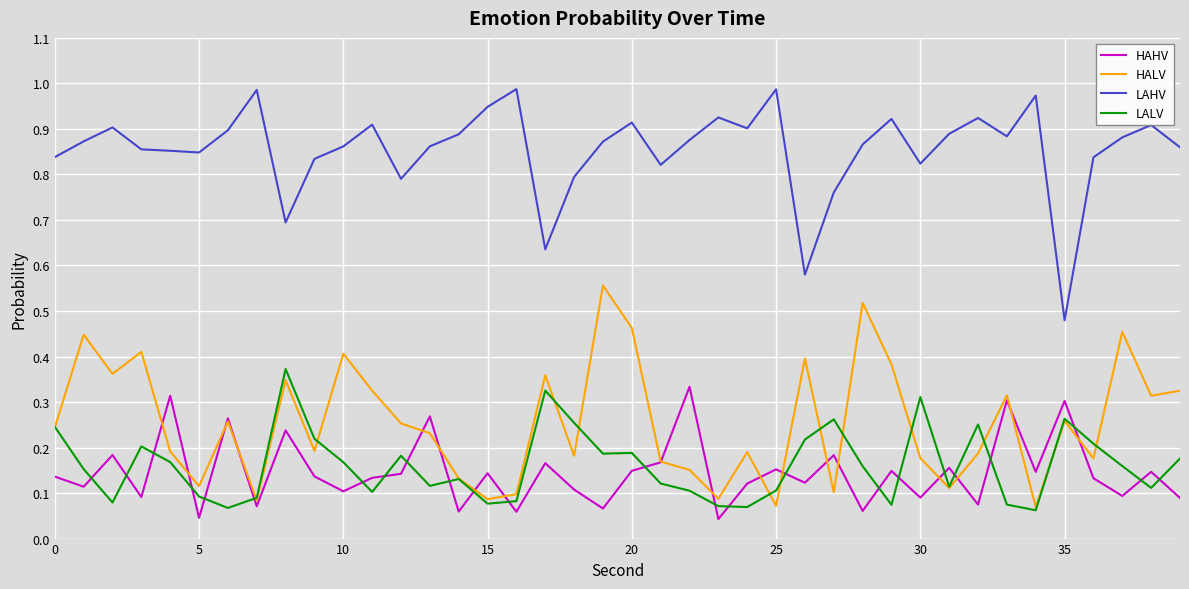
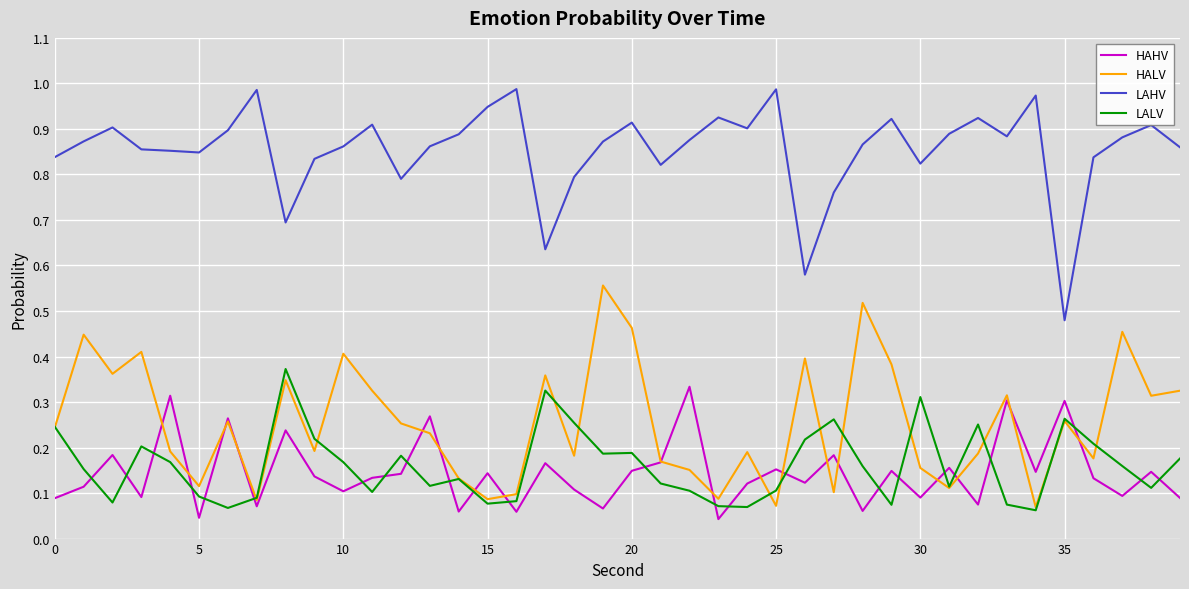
HAHV, 0: 0.14 -> 0.09
HALV, 30: 0.18 -> 0.16
